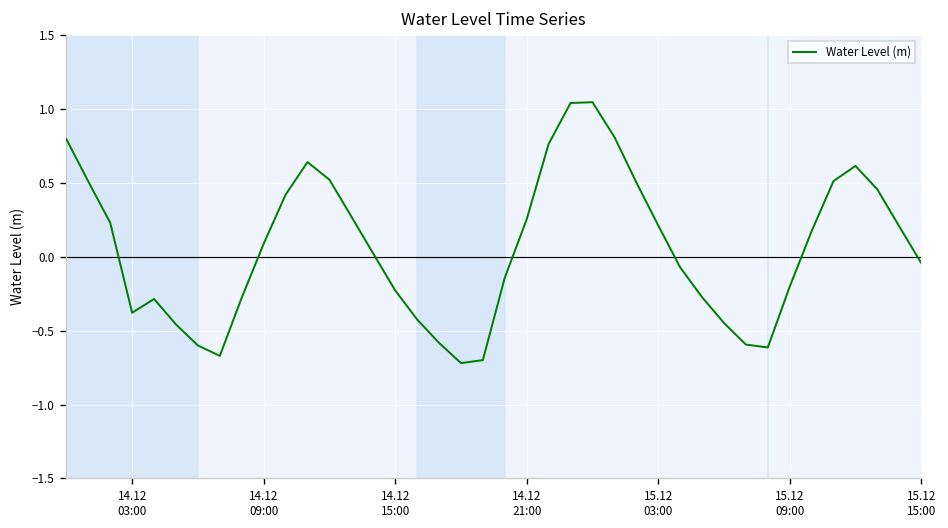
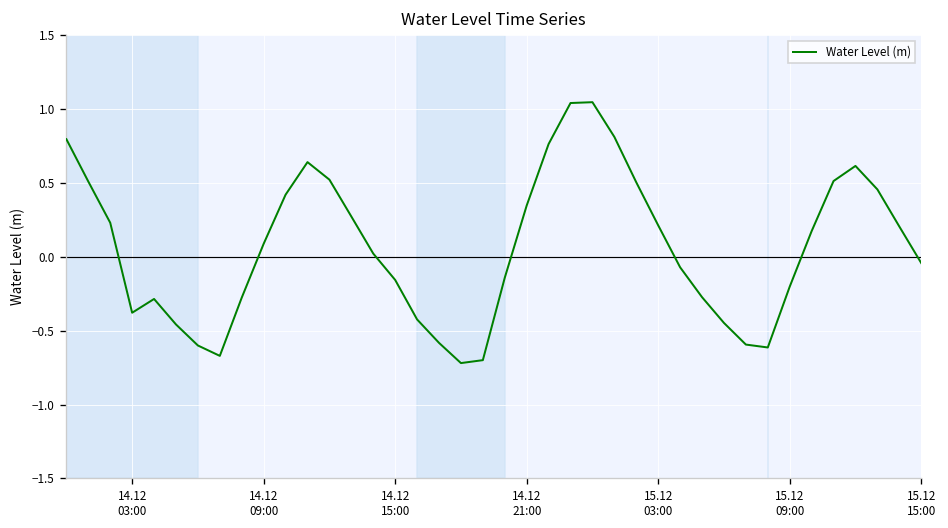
14.12 15:00: -0.23 -> -0.16
14.12 21:00: 0.25 -> 0.35
